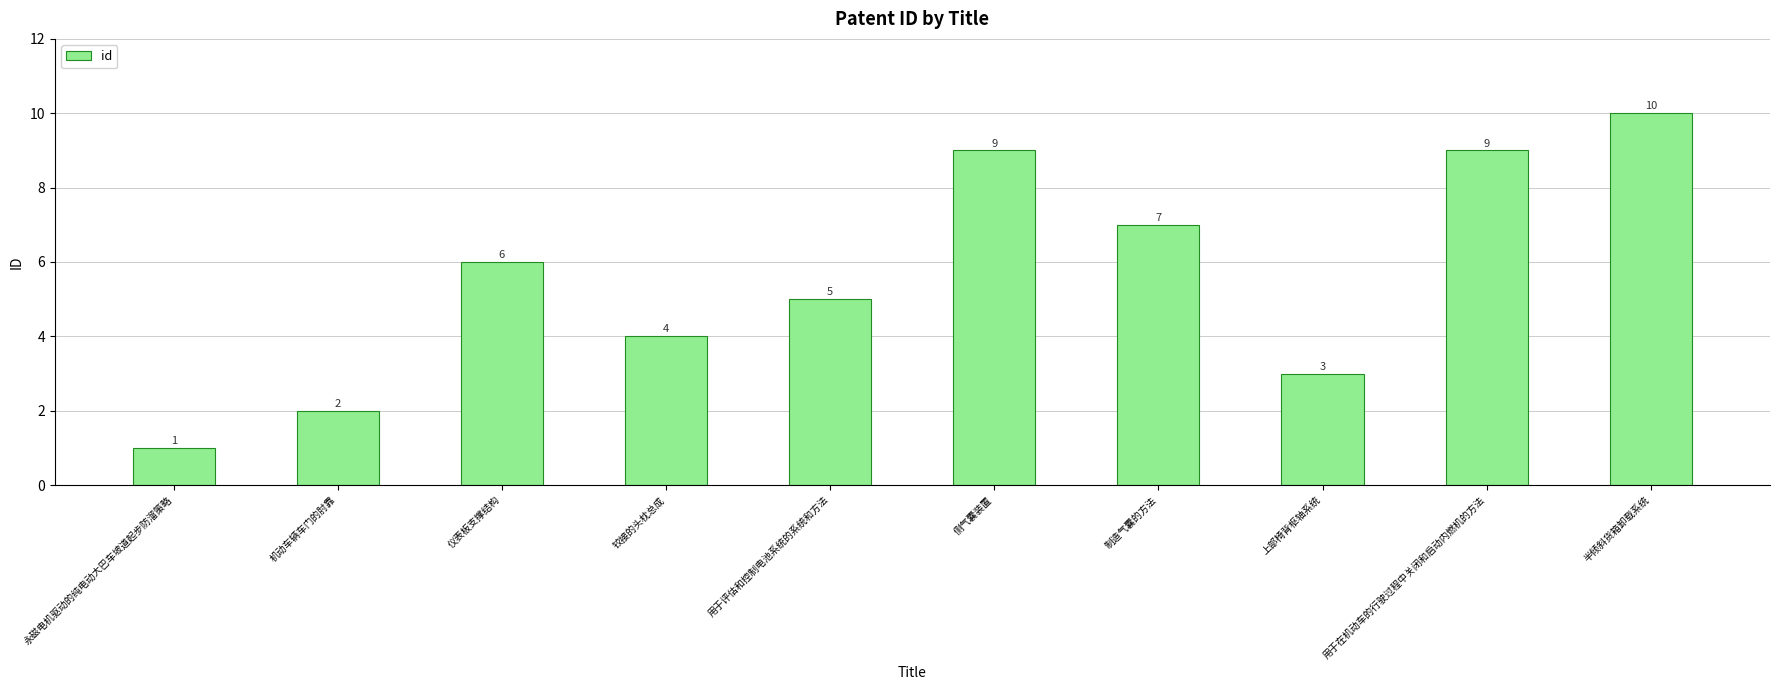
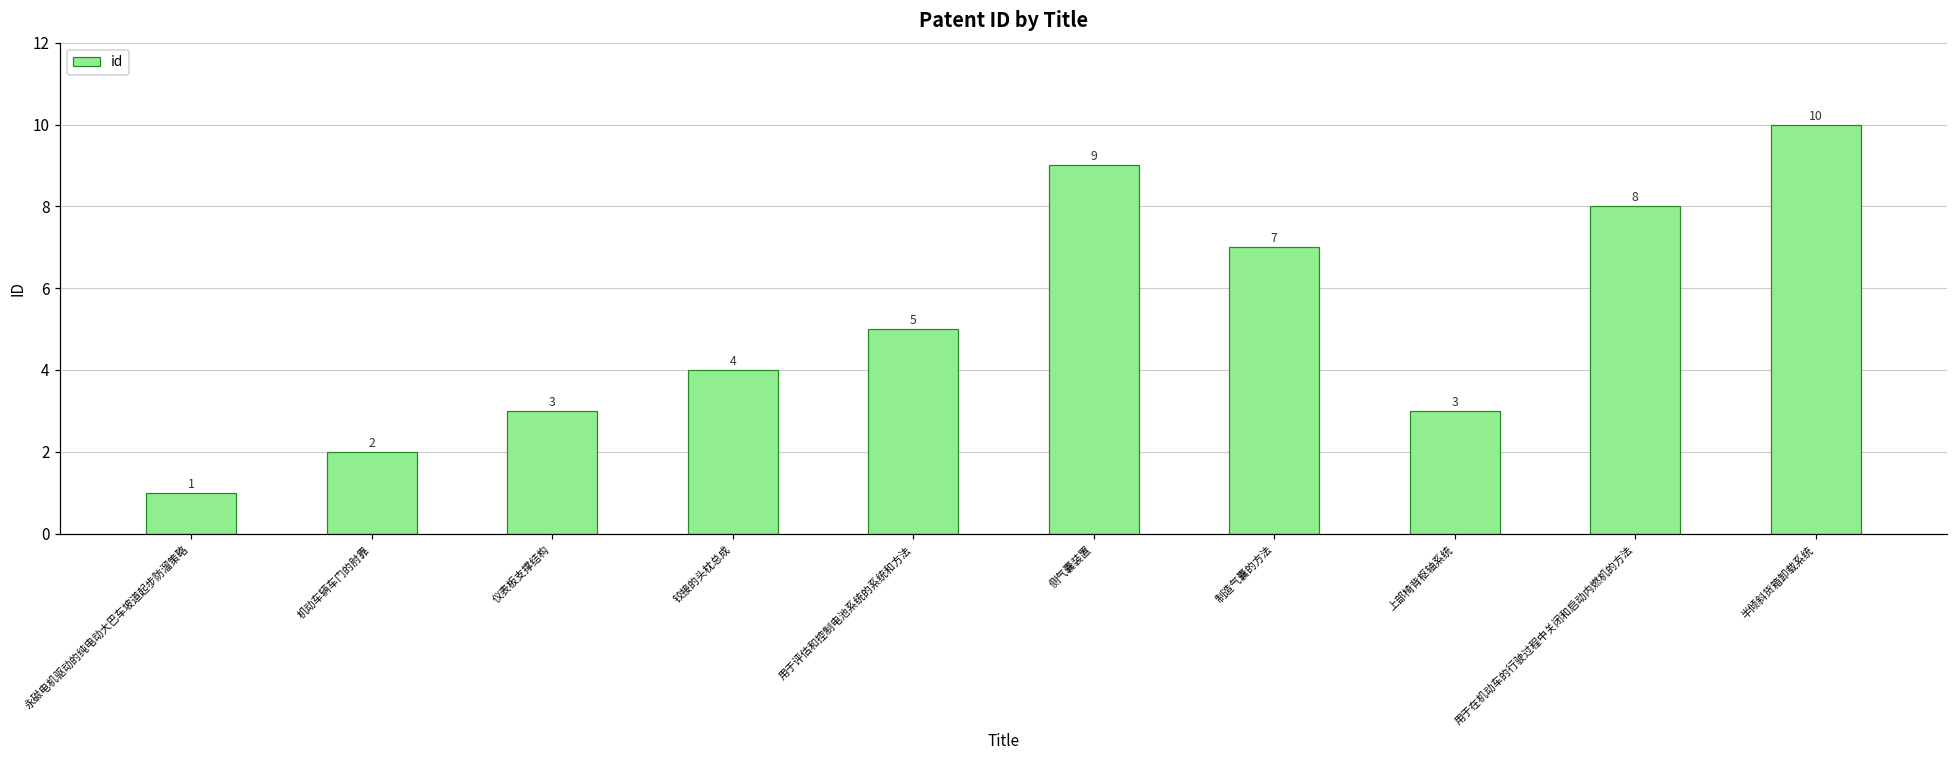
仪表板支撑结构: 6 -> 3
用于在机动车的行驶过程中关闭和启动内燃机的方法: 9 -> 8
